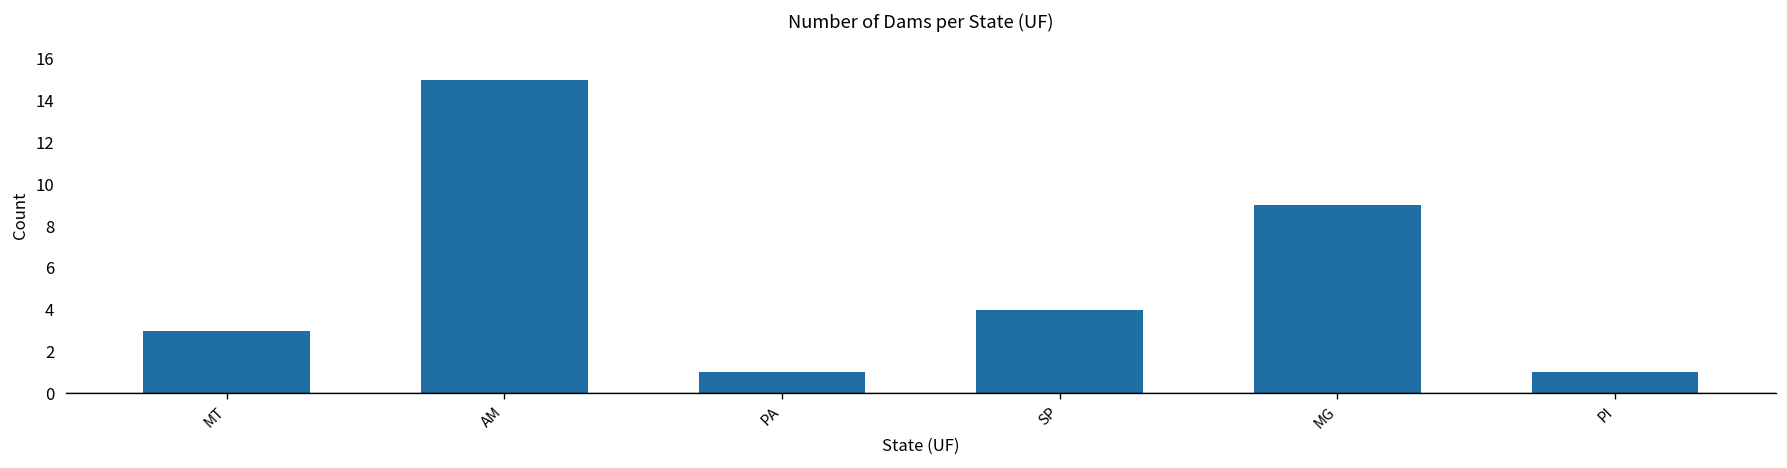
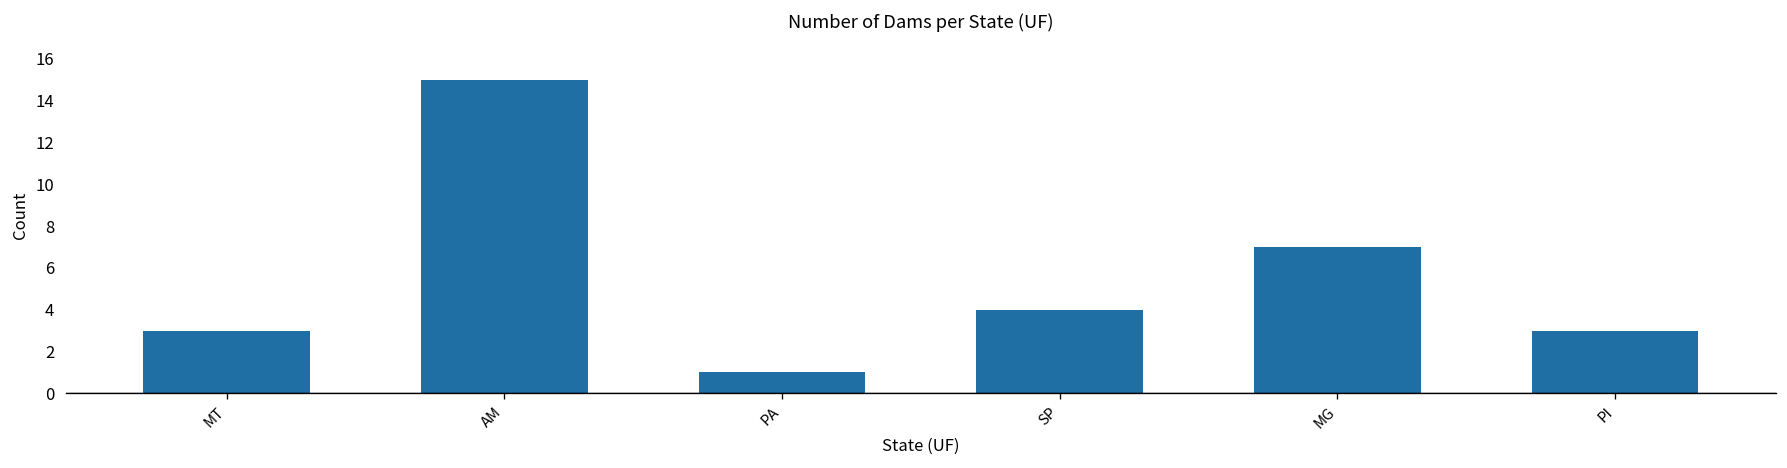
MG: 9 -> 7
PI: 1 -> 3
